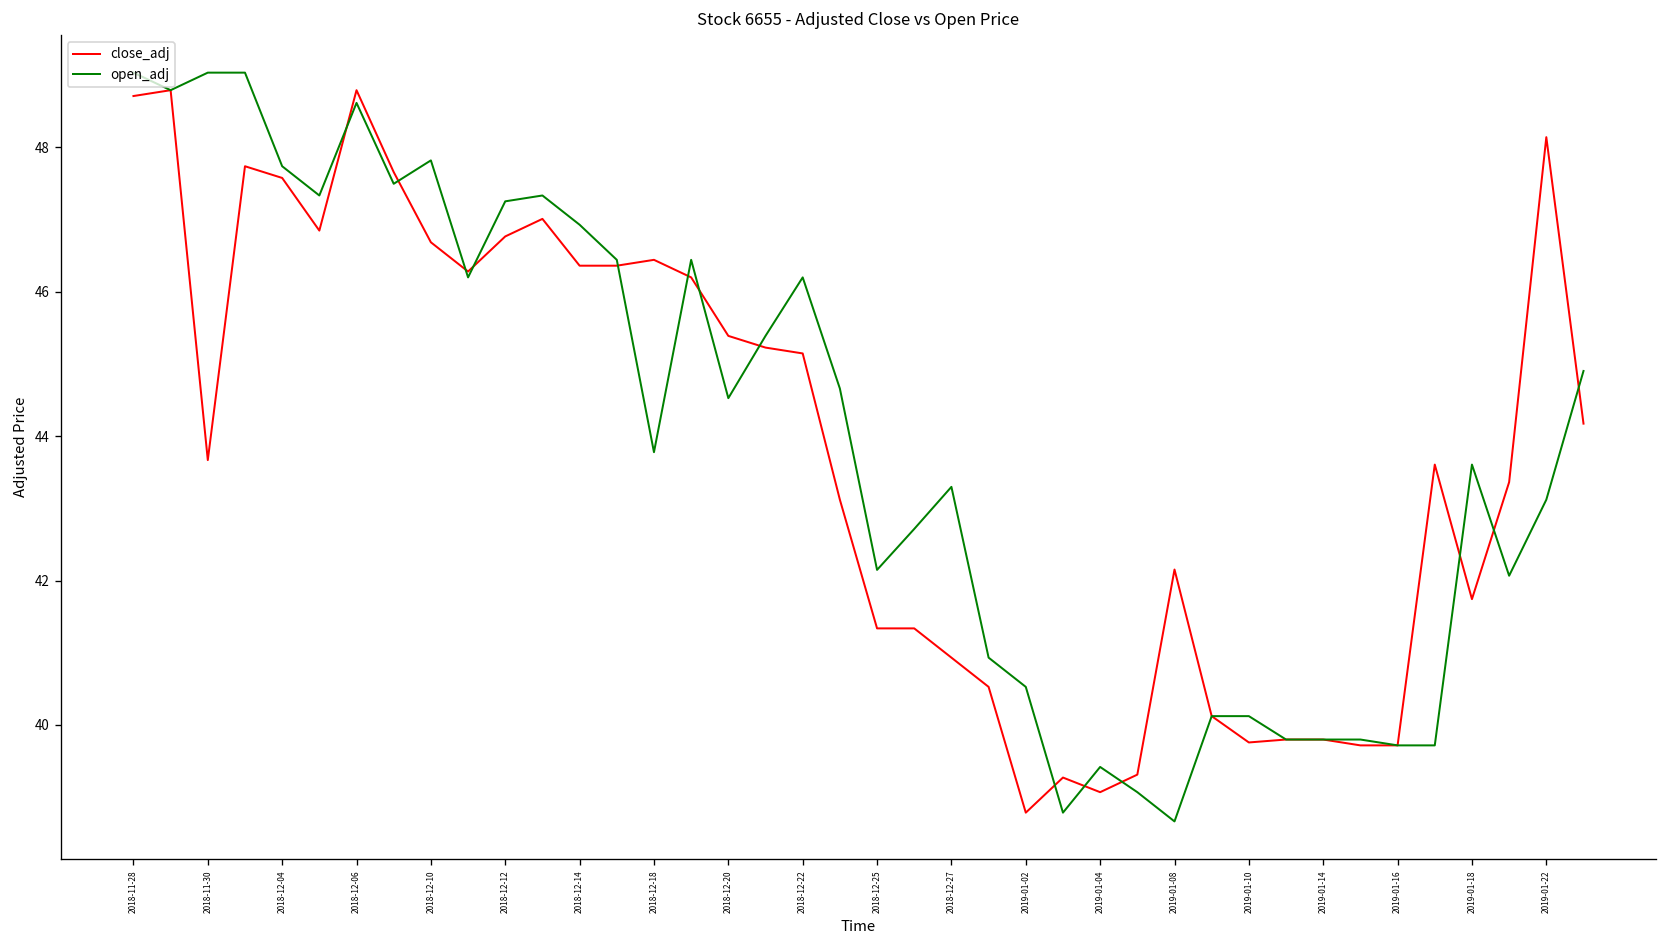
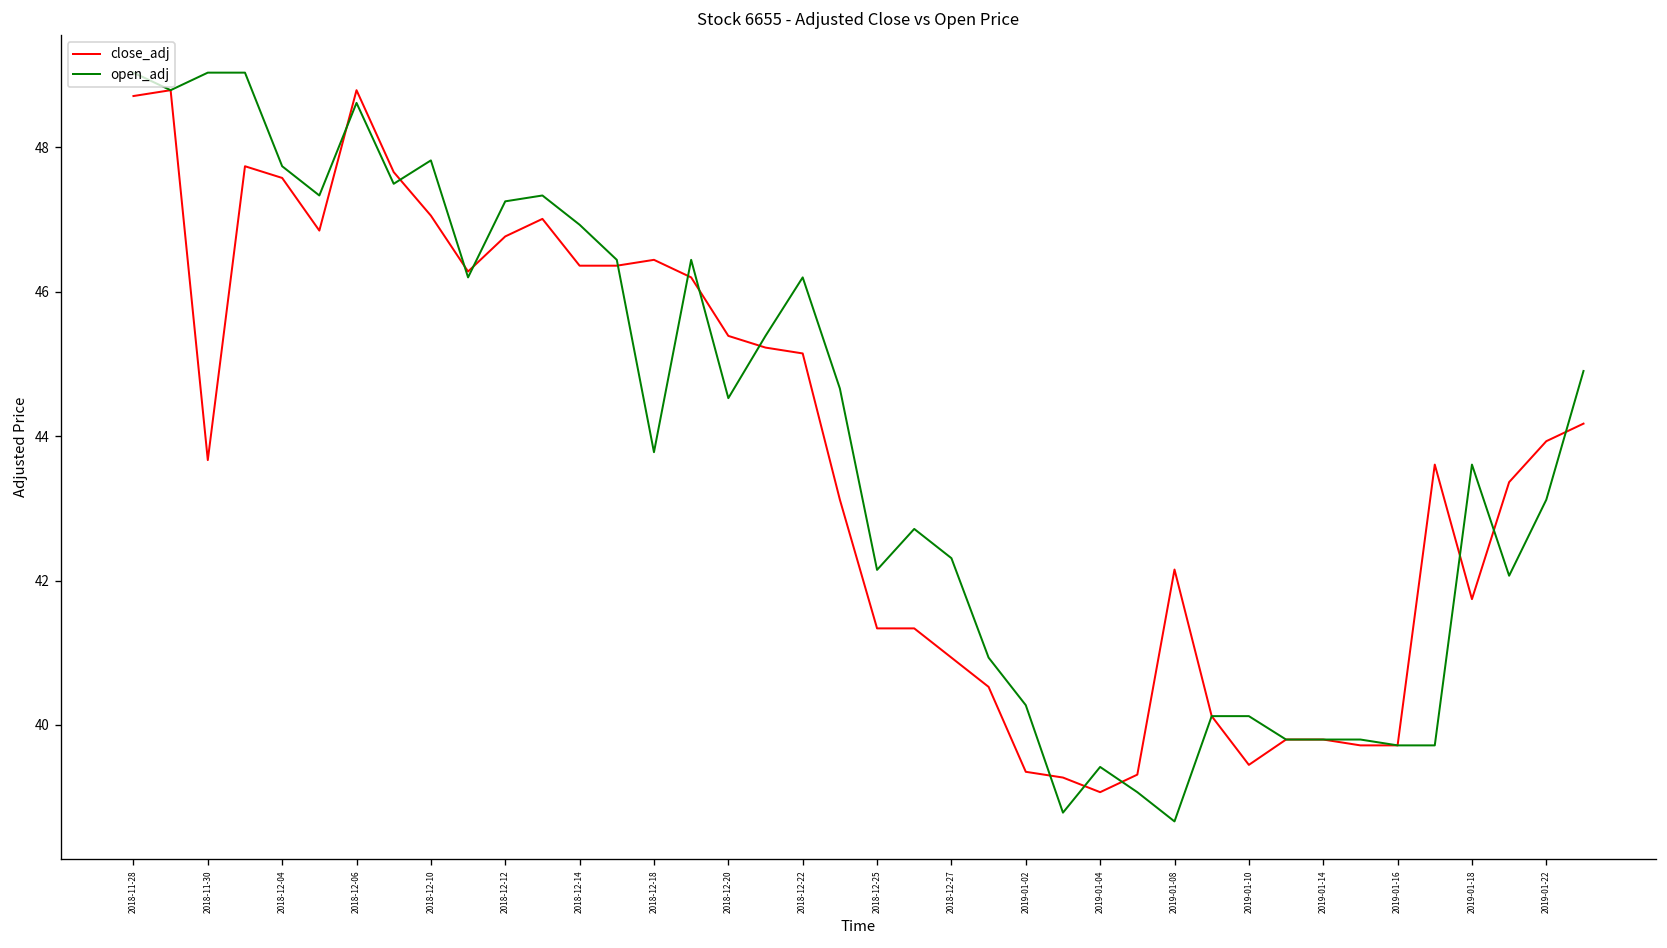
close_adj, 2018-12-10: 46.7 -> 47.1
open_adj, 2018-12-27: 43.3 -> 42.3
close_adj, 2019-01-02: 38.8 -> 39.4
open_adj, 2019-01-02: 40.5 -> 40.3
close_adj, 2019-01-10: 39.8 -> 39.4
close_adj, 2019-01-22: 48.1 -> 43.9
